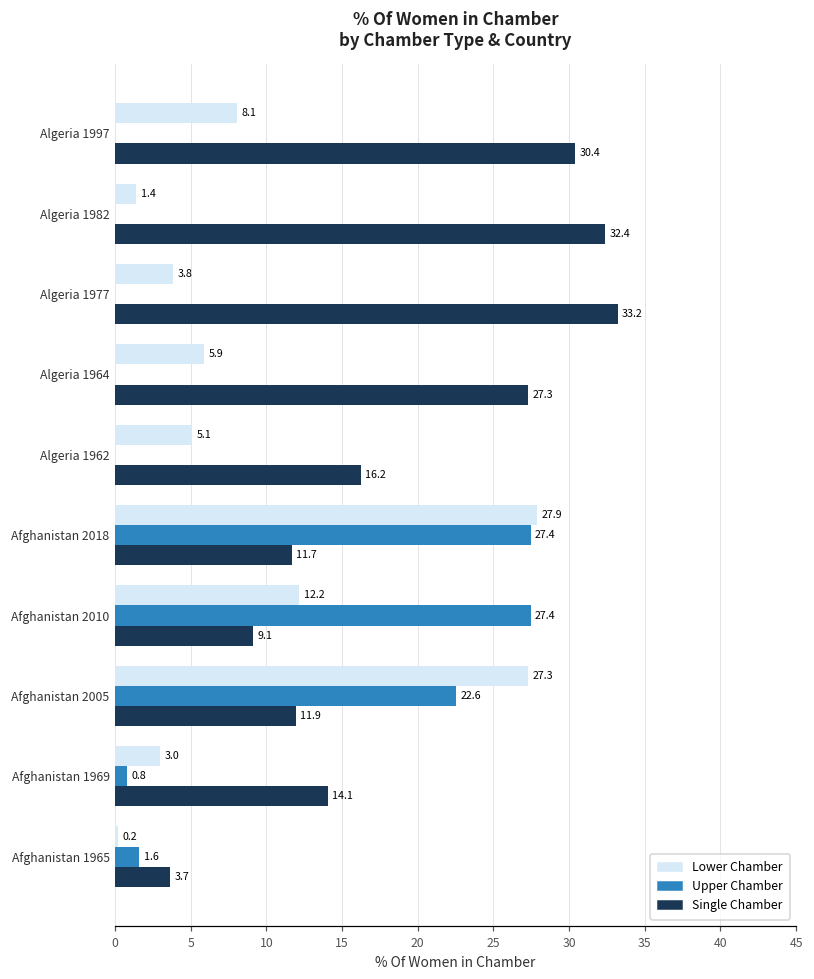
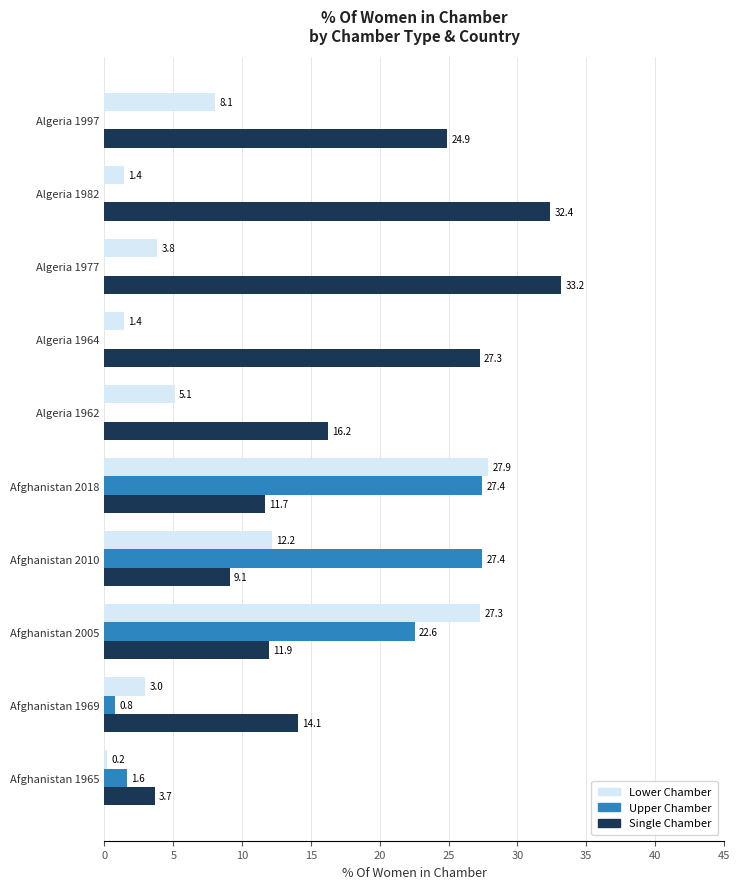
Single Chamber, Algeria 1997: 30.4 -> 24.9
Lower Chamber, Algeria 1964: 5.9 -> 1.4
